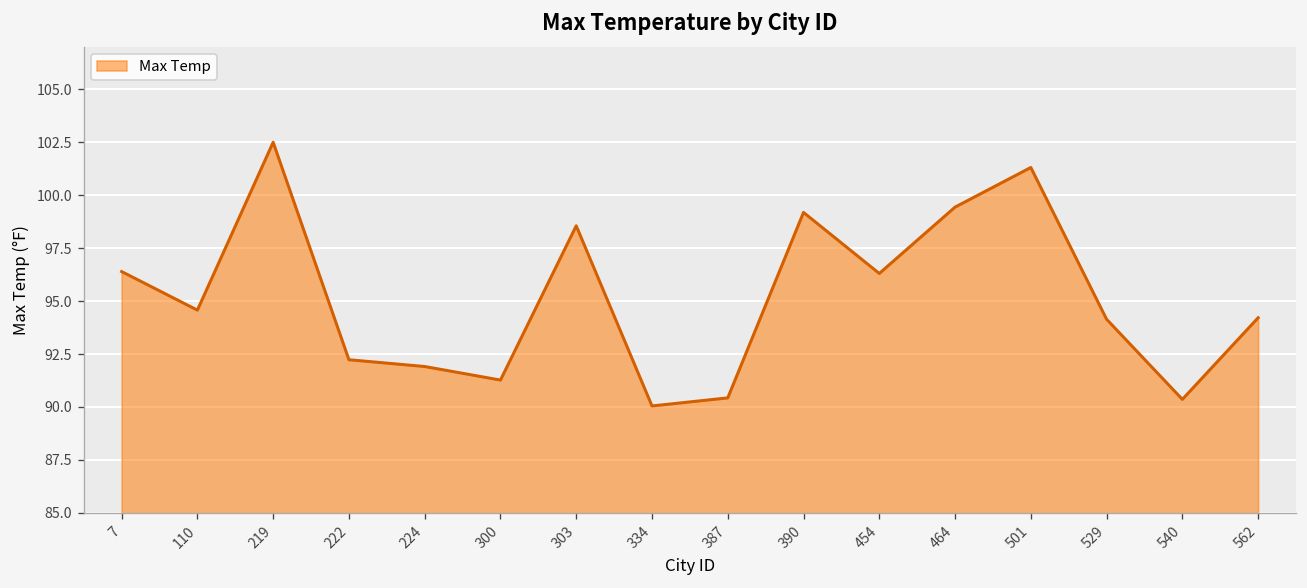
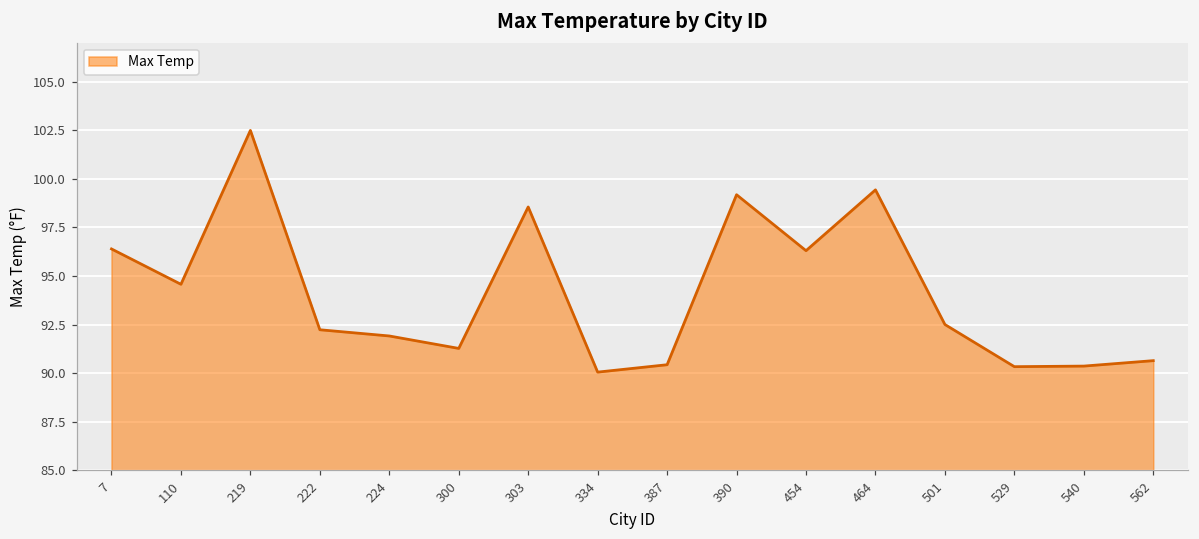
501: 101.3 -> 92.5
529: 94.1 -> 90.3
562: 94.2 -> 90.6
